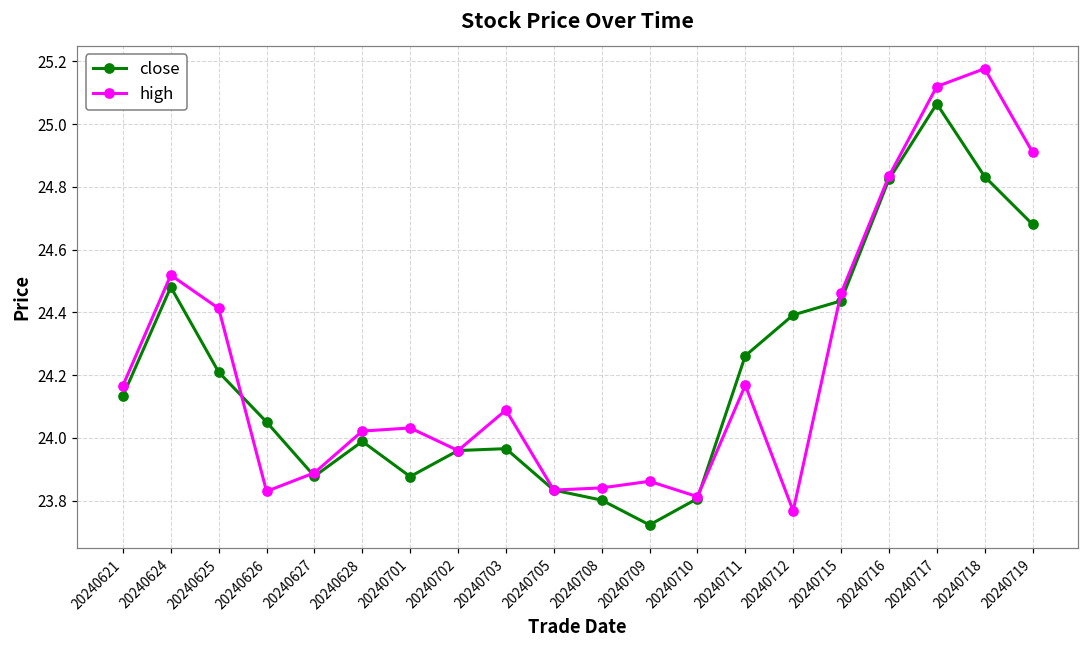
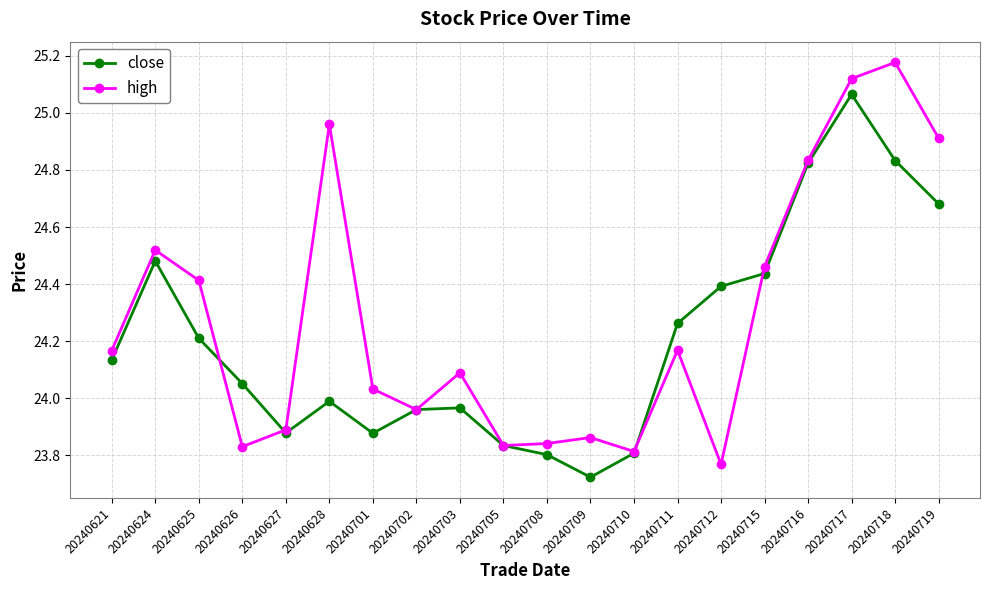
high, 20240628: 24.02 -> 24.96
